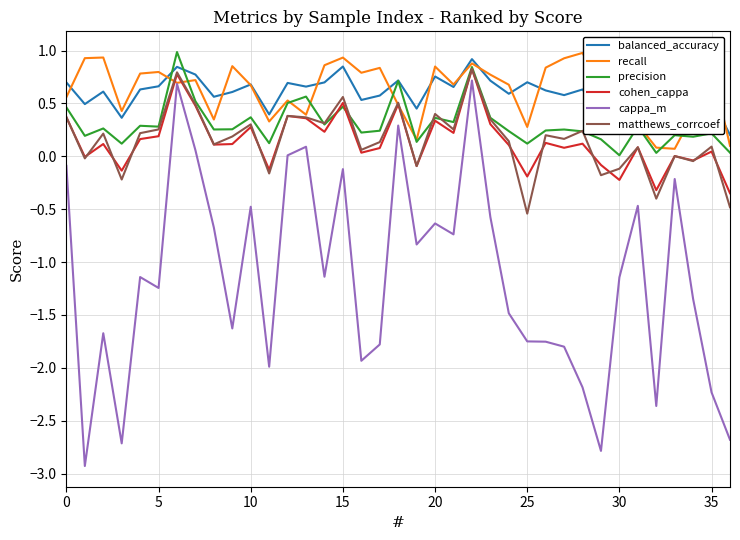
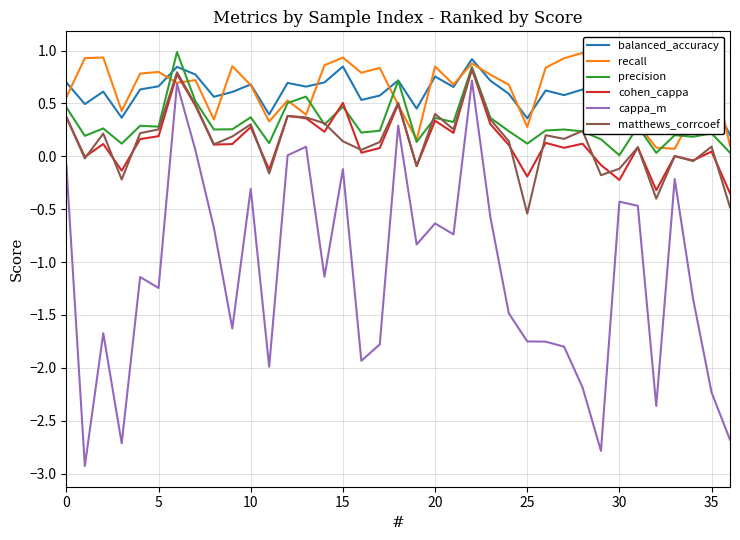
cappa_m, 10: -0.48 -> -0.31
matthews_corrcoef, 15: 0.56 -> 0.14
balanced_accuracy, 25: 0.70 -> 0.36
cappa_m, 30: -1.14 -> -0.43
